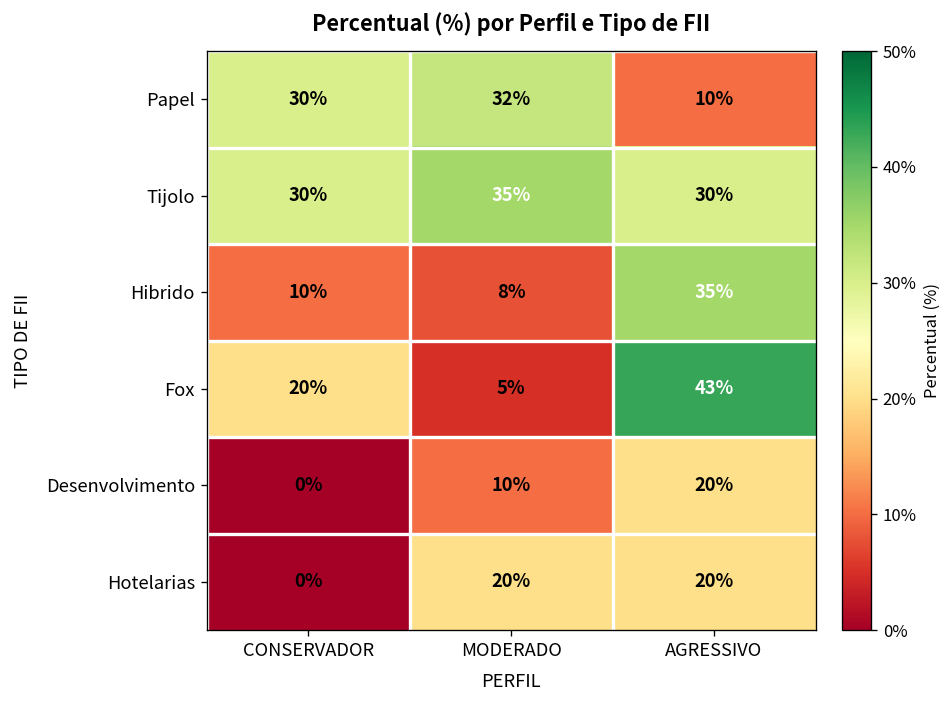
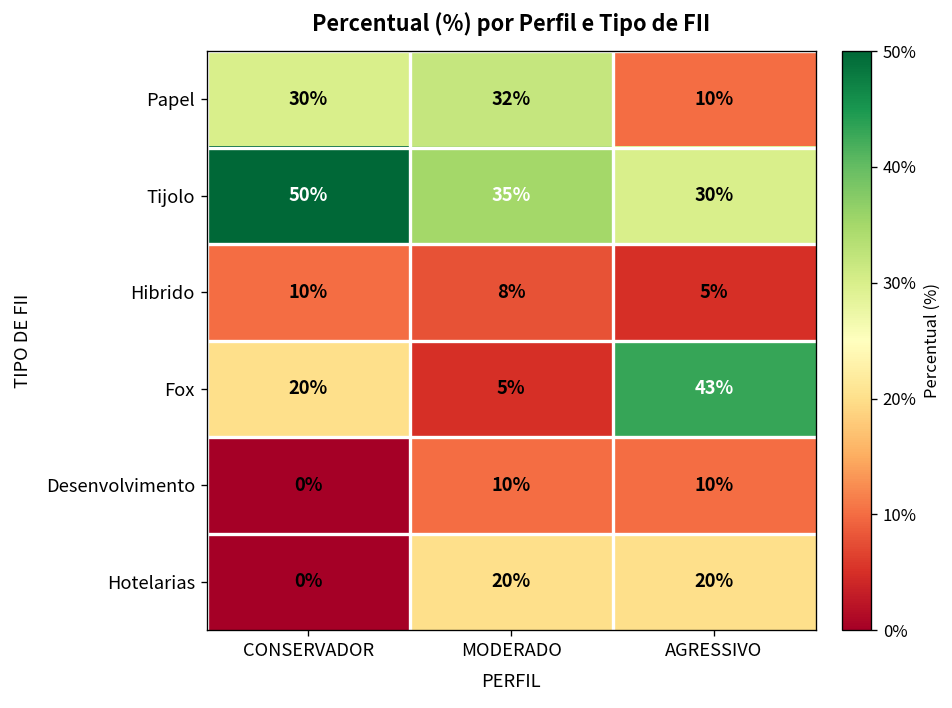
Tijolo, CONSERVADOR: 30% -> 50%
Hibrido, AGRESSIVO: 35% -> 5%
Desenvolvimento, AGRESSIVO: 20% -> 10%
